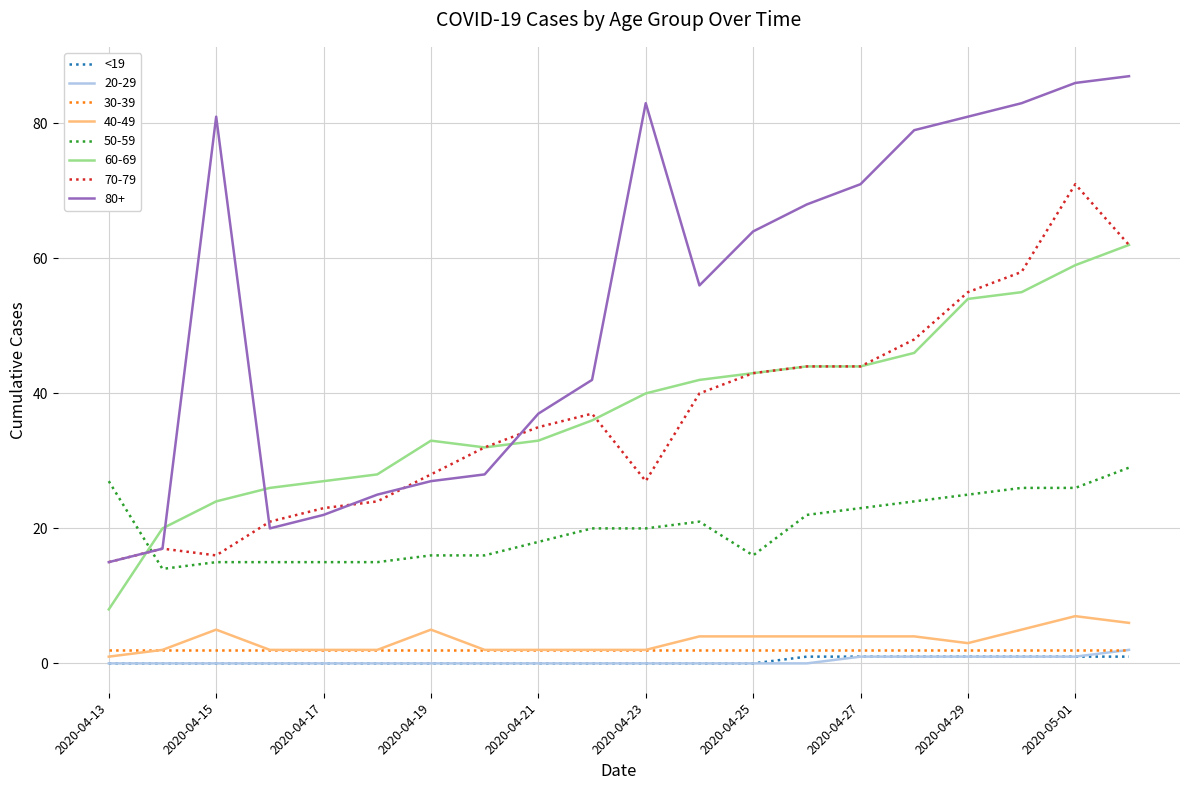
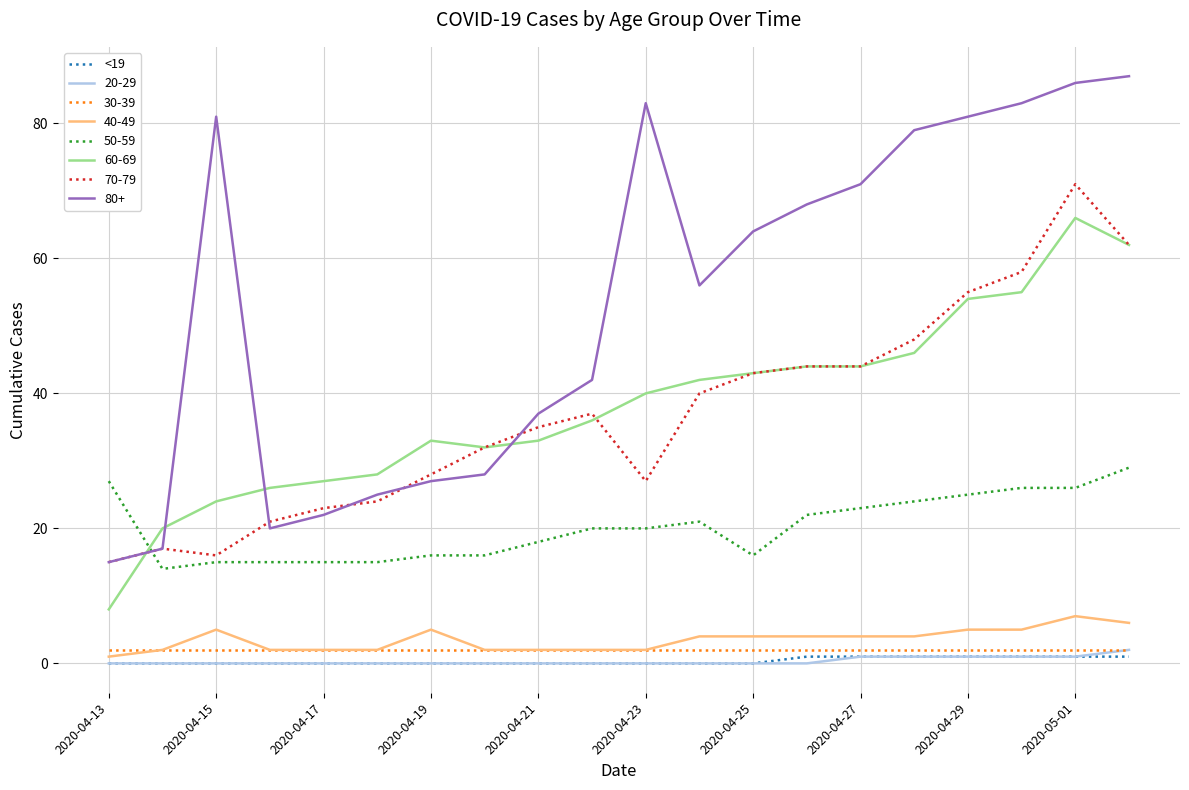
40-49, 2020-04-29: 3 -> 5
60-69, 2020-05-01: 59 -> 66
